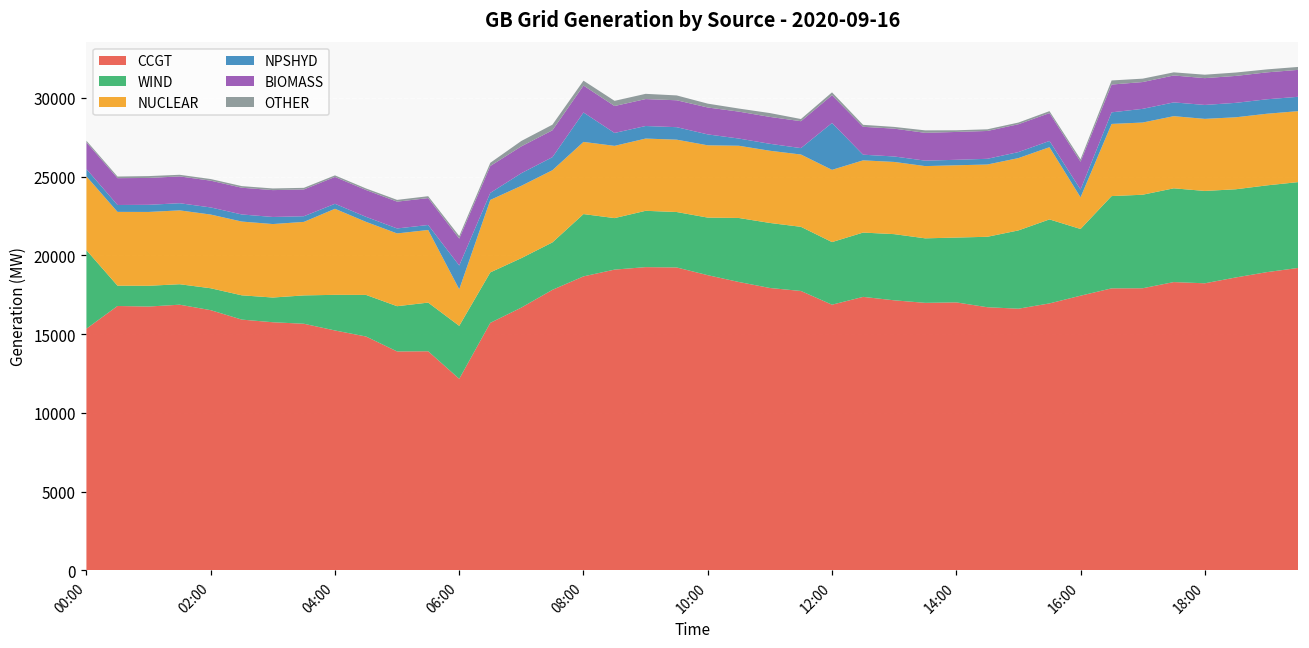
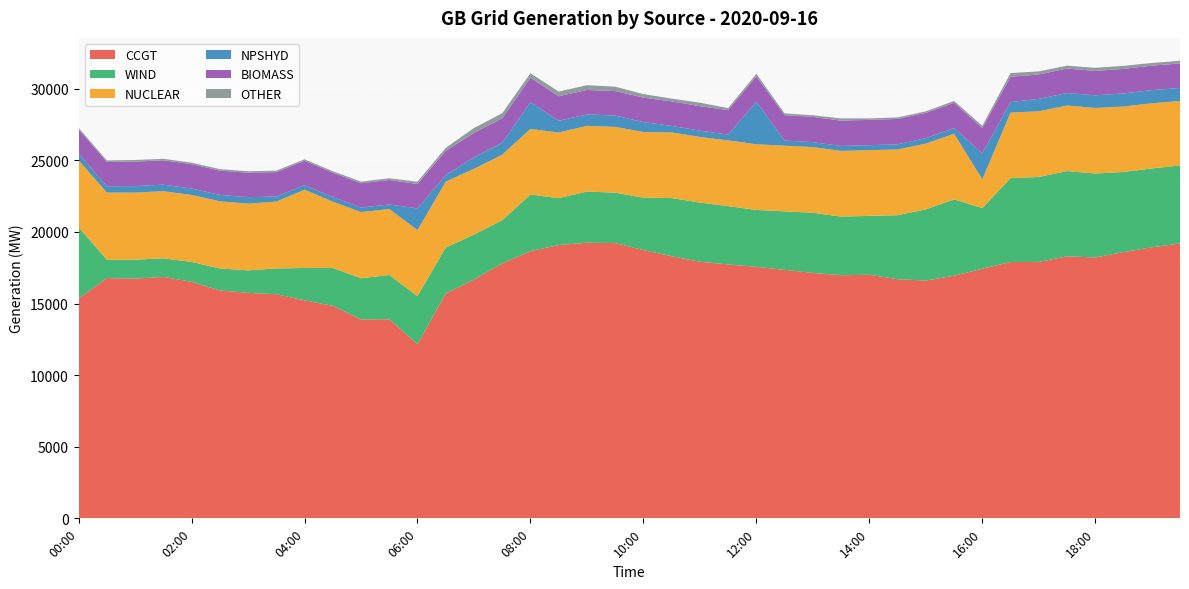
NUCLEAR, 06:00: 2300 -> 4600
CCGT, 12:00: 16900 -> 17600
NPSHYD, 16:00: 500 -> 1800
